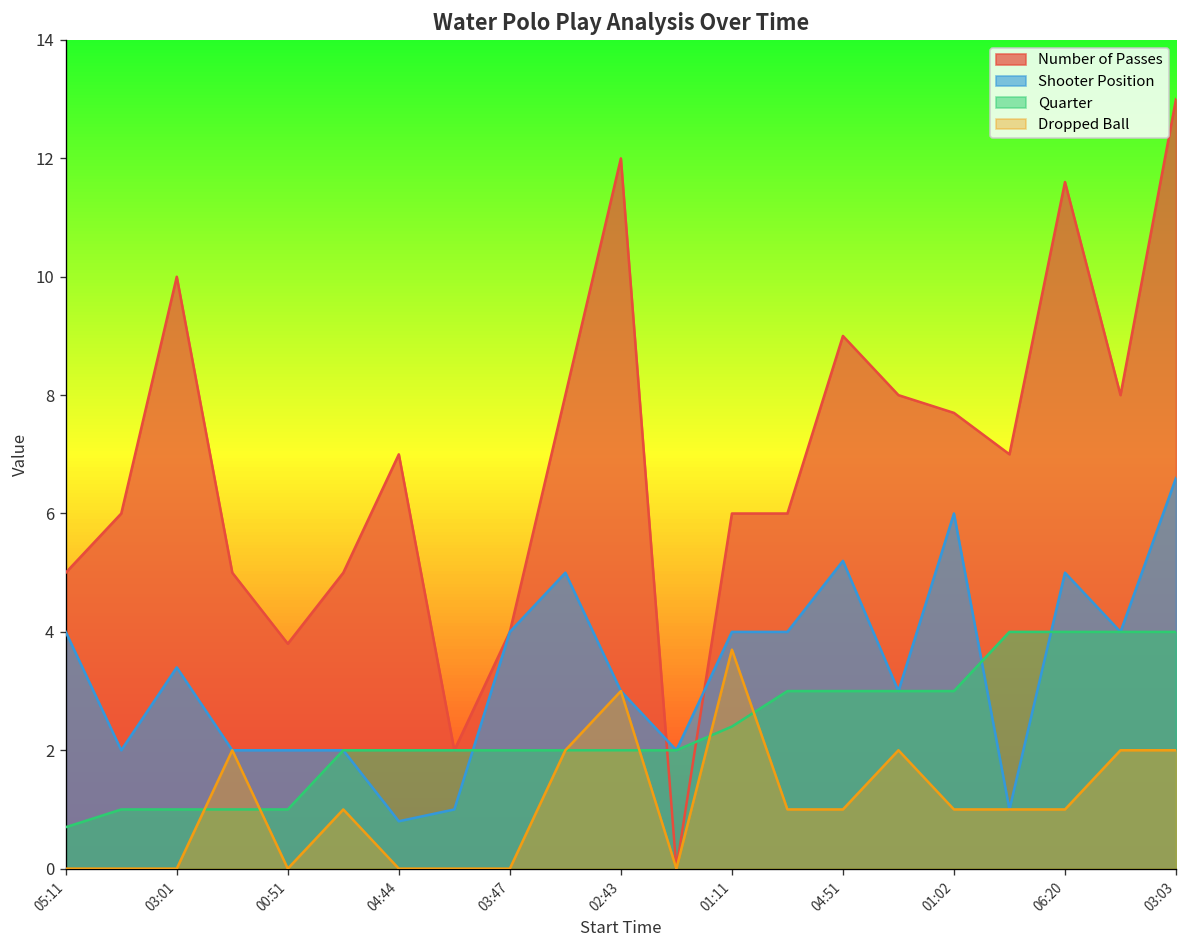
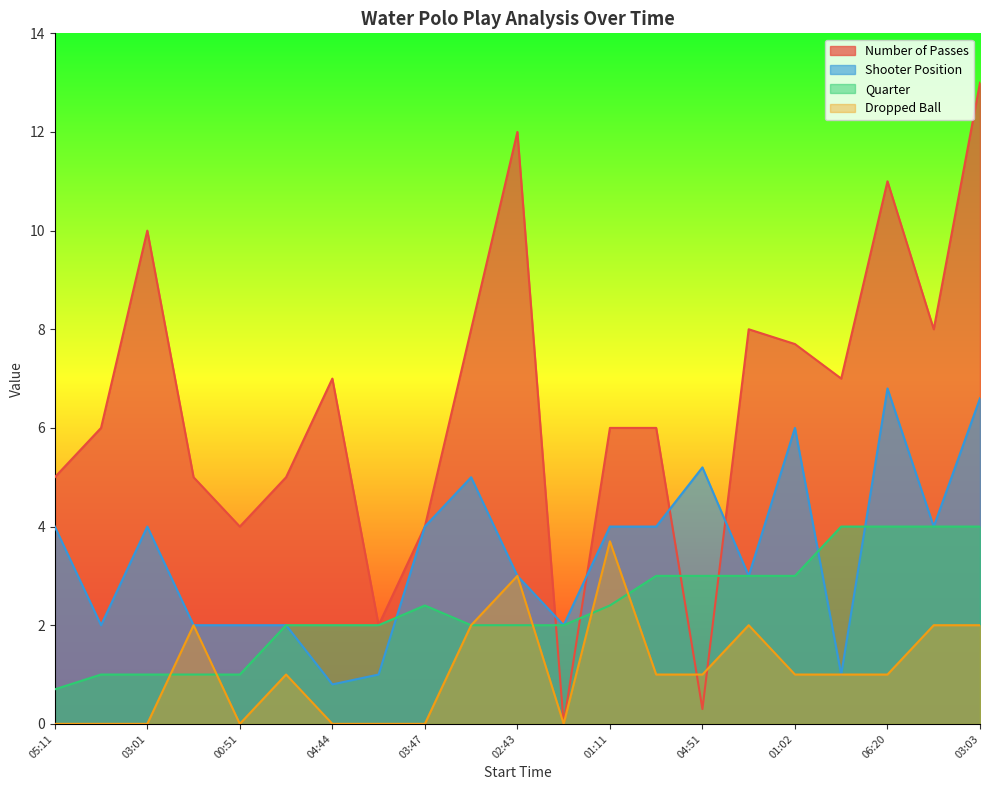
Shooter Position, 03:01: 3.4 -> 4.0
Number of Passes, 00:51: 3.8 -> 4.0
Quarter, 03:47: 2.0 -> 2.4
Number of Passes, 04:51: 9.0 -> 0.3
Number of Passes, 06:20: 11.6 -> 11.0
Shooter Position, 06:20: 5.0 -> 6.8
